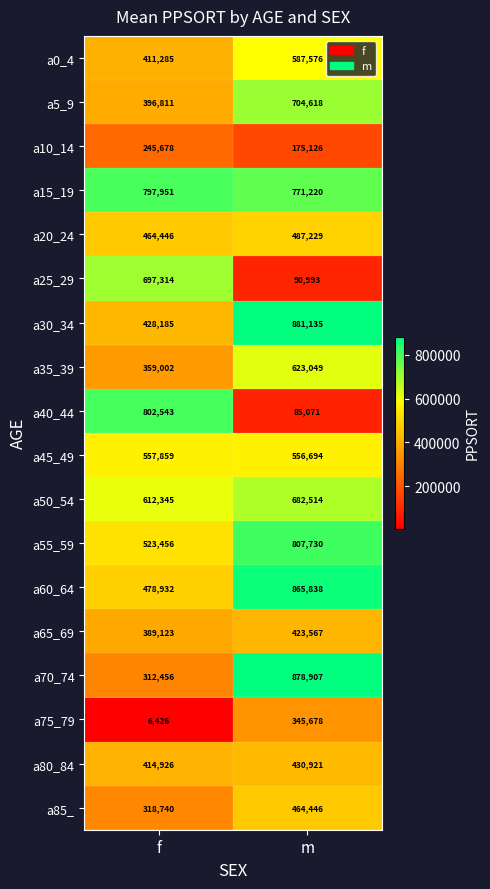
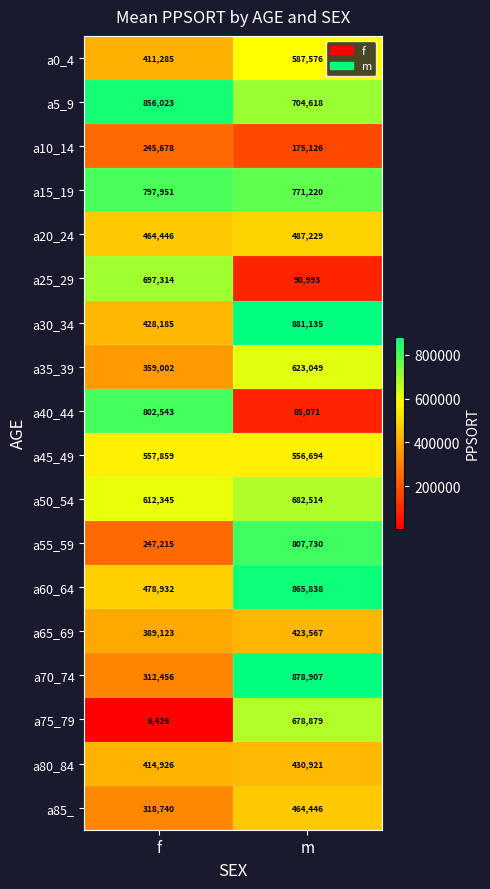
a5_9, f: 396,811 -> 856,023
a55_59, f: 523,456 -> 247,215
a75_79, m: 345,678 -> 678,879
